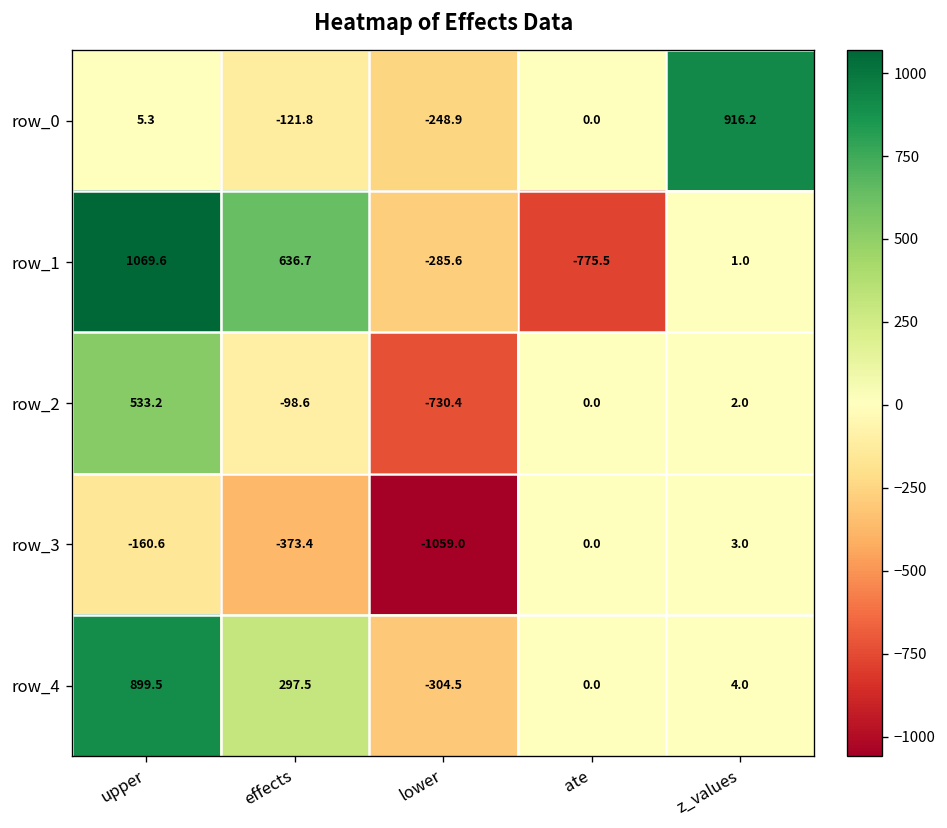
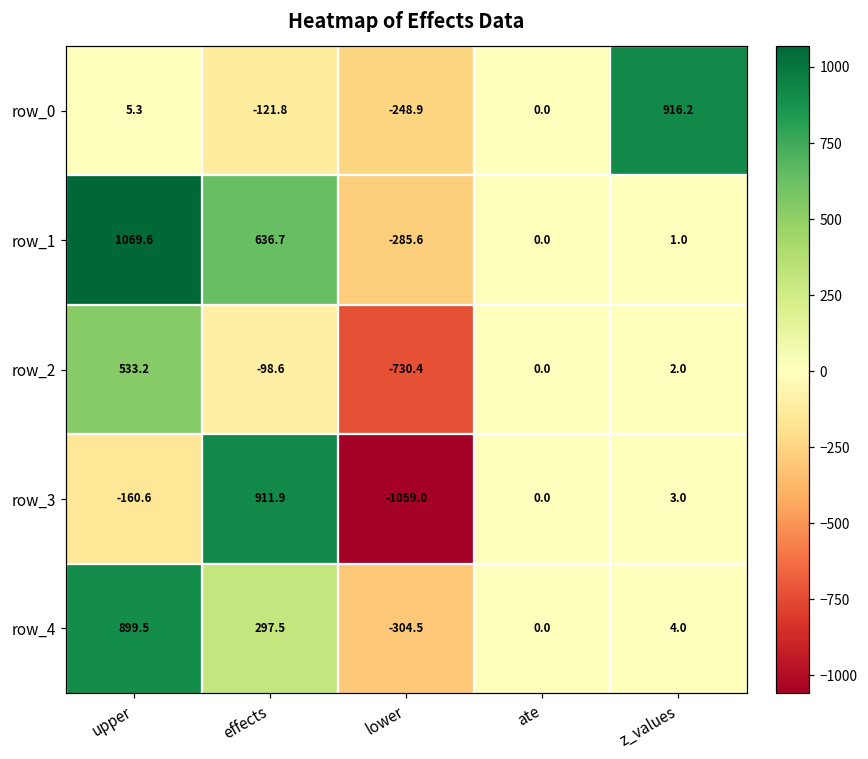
row_1, ate: -775.5 -> 0.0
row_3, effects: -373.4 -> 911.9
